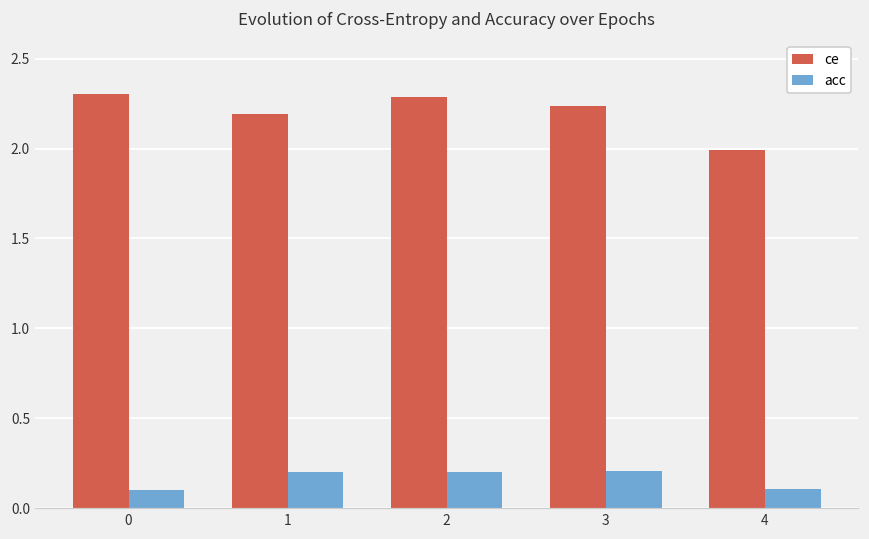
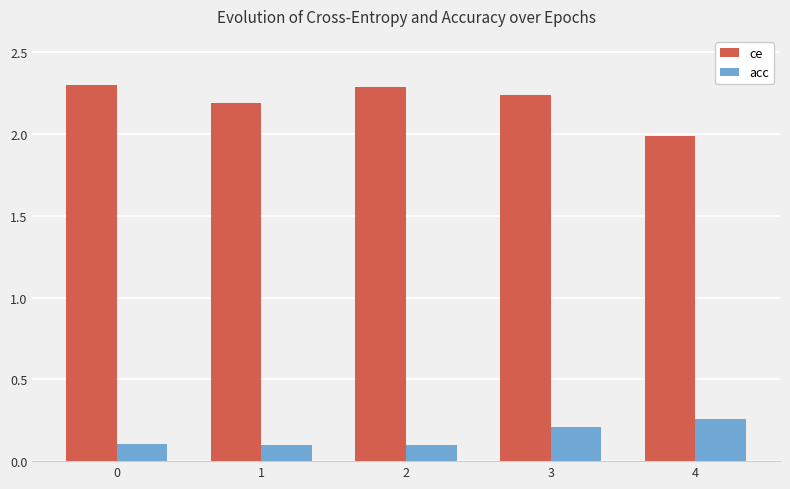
acc, 1: 0.2 -> 0.1
acc, 2: 0.2 -> 0.1
acc, 4: 0.11 -> 0.26
